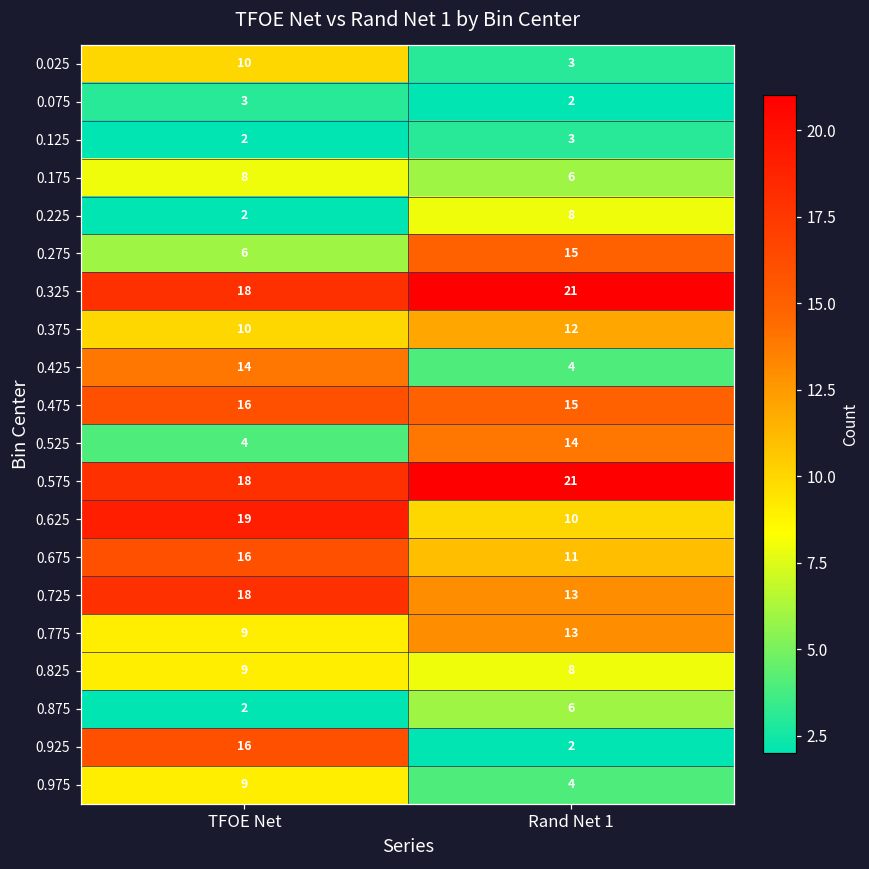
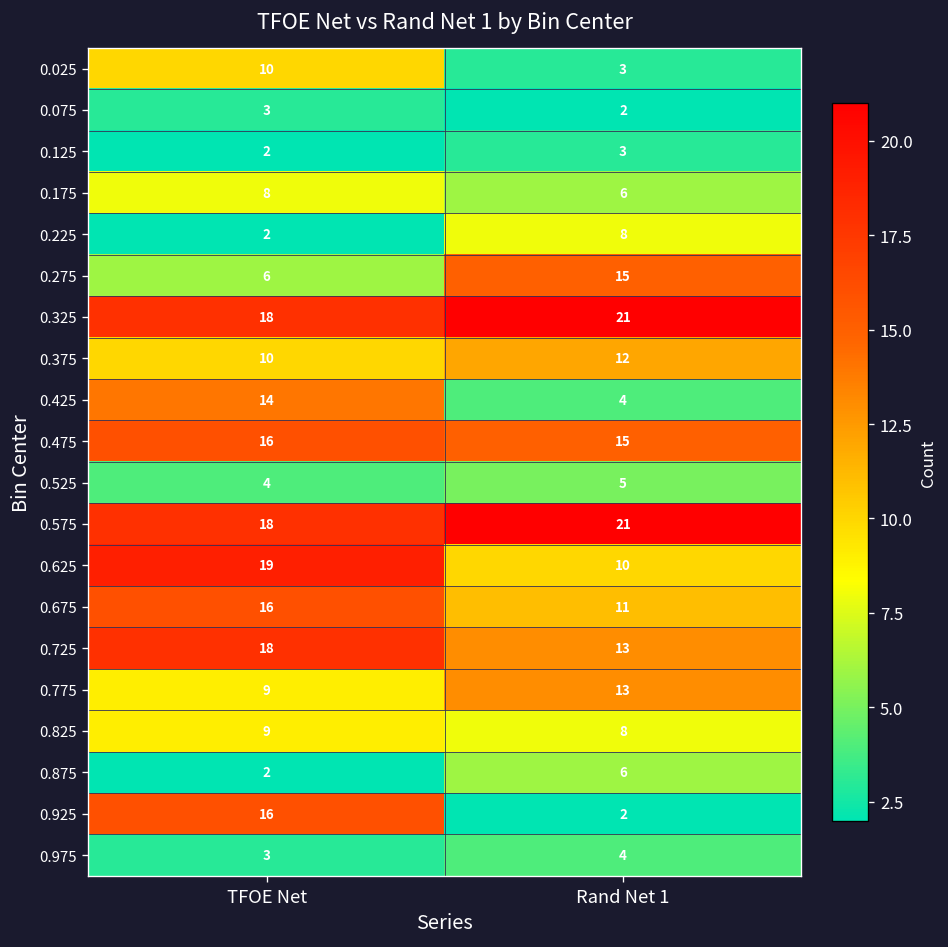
0.525, Rand Net 1: 14 -> 5
0.975, TFOE Net: 9 -> 3
